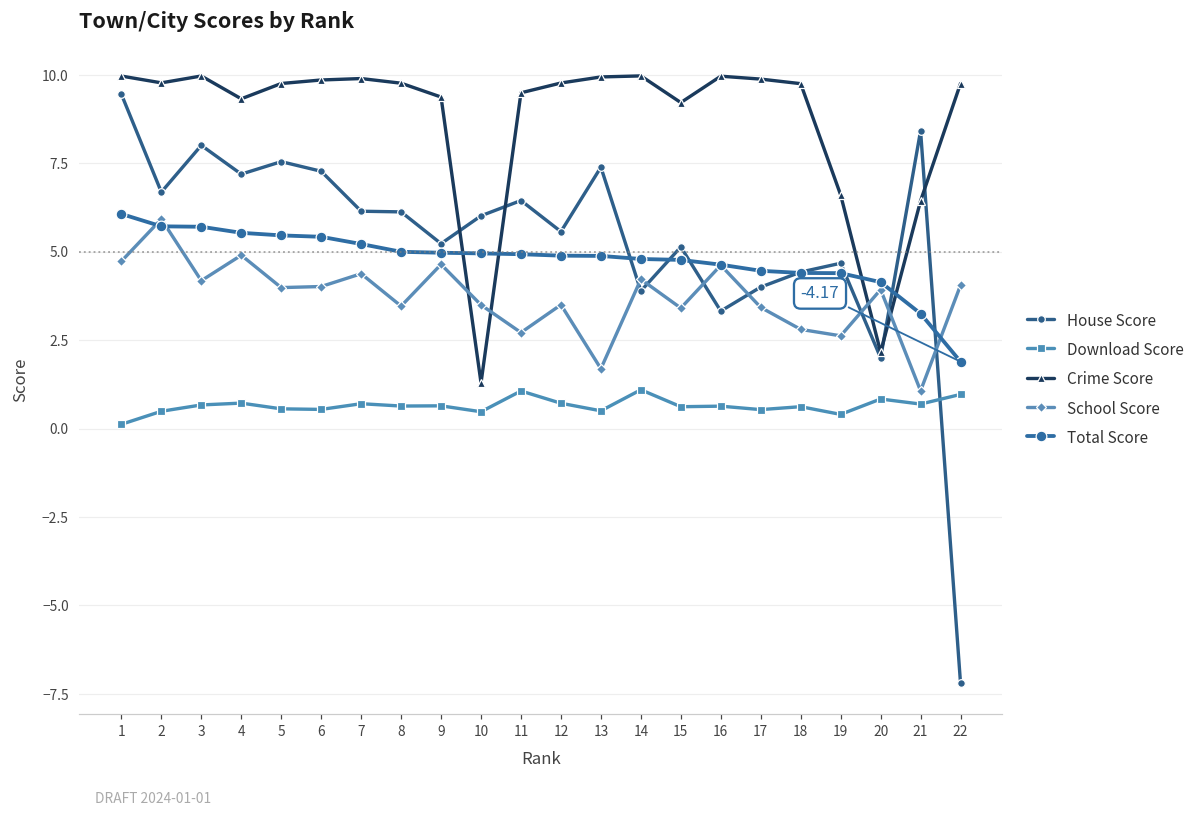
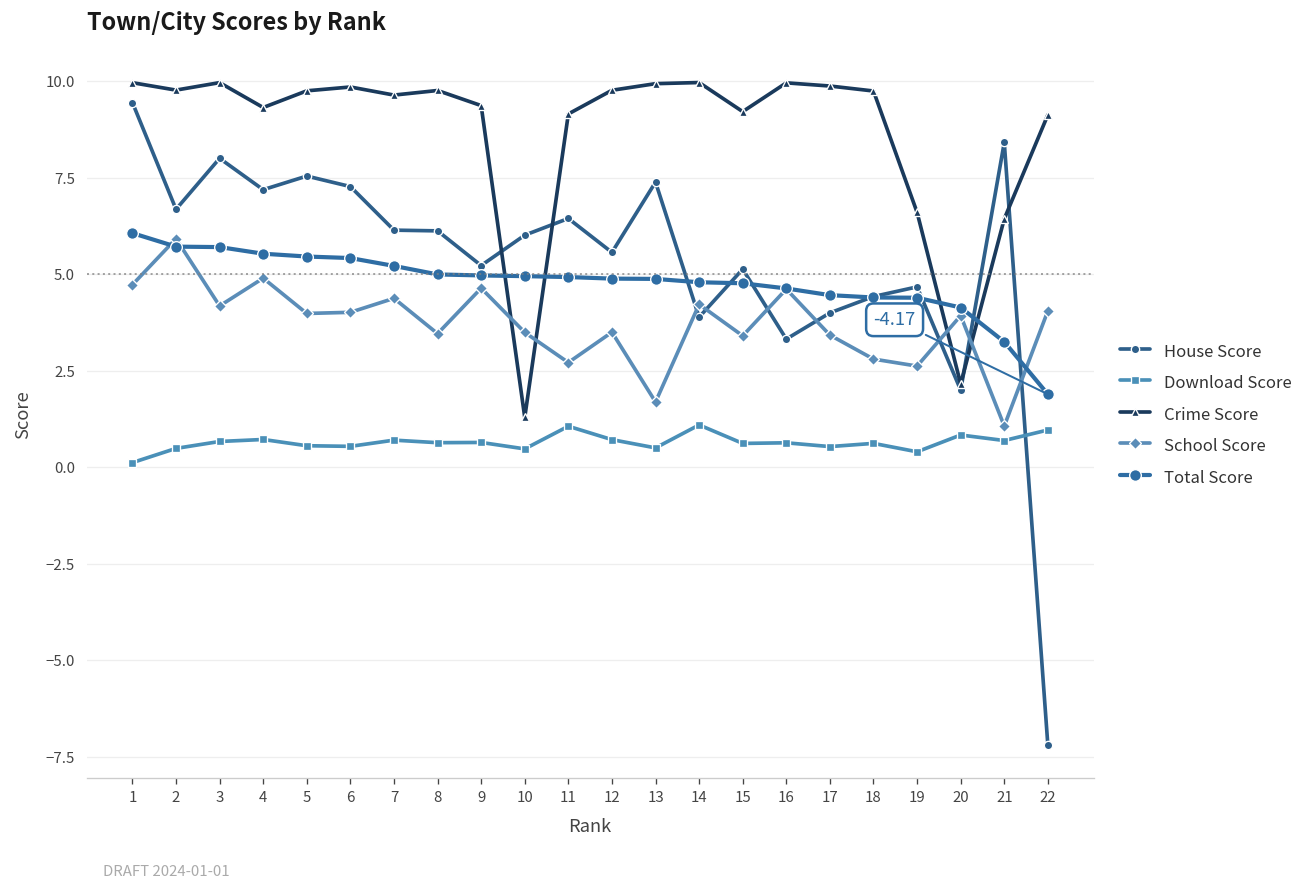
Crime Score, 7: 9.9 -> 9.6
Crime Score, 11: 9.5 -> 9.2
Crime Score, 22: 9.8 -> 9.1
